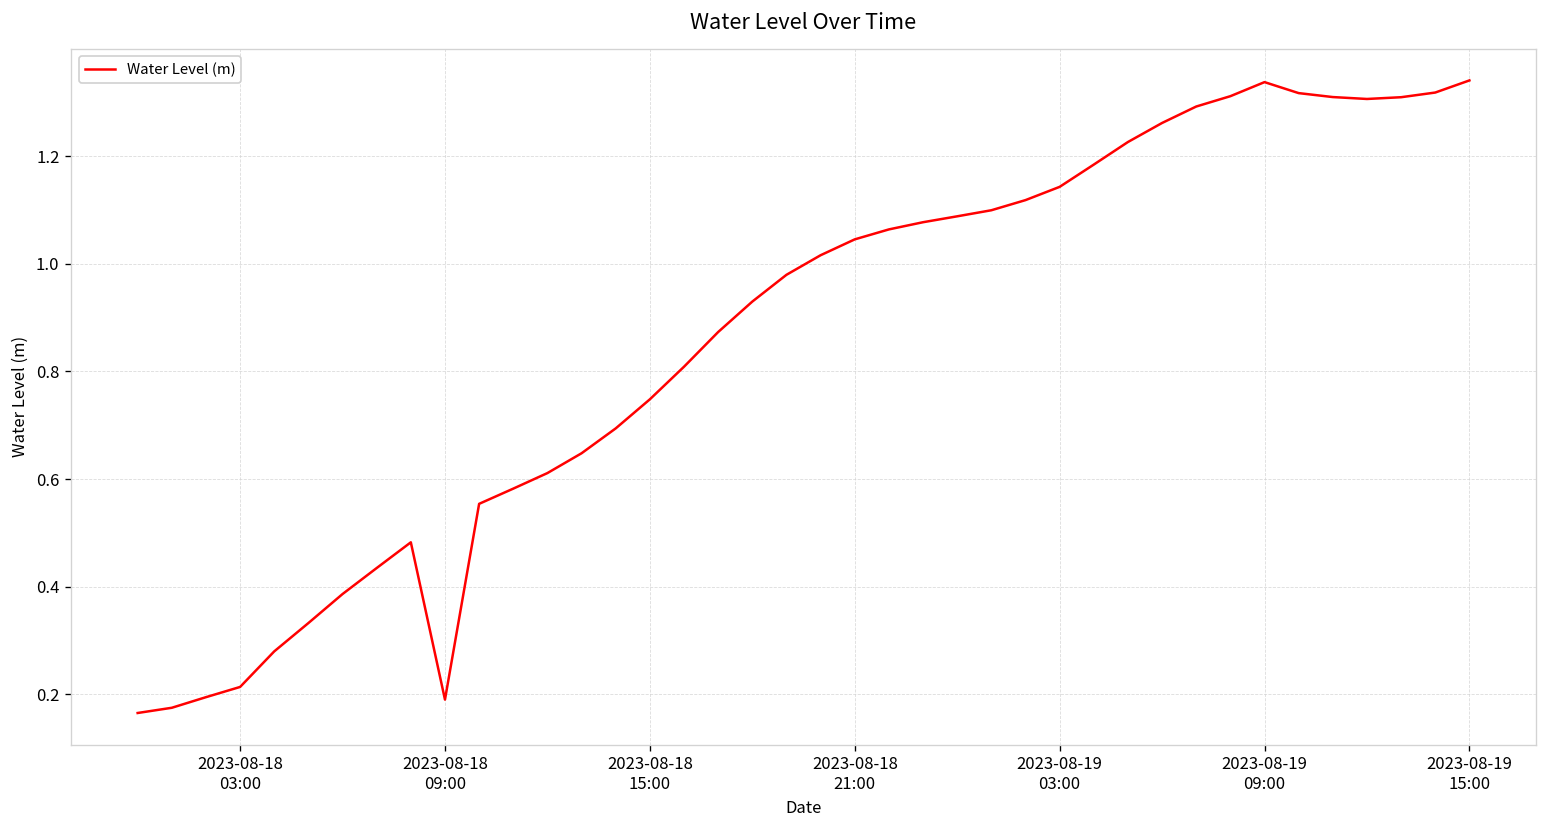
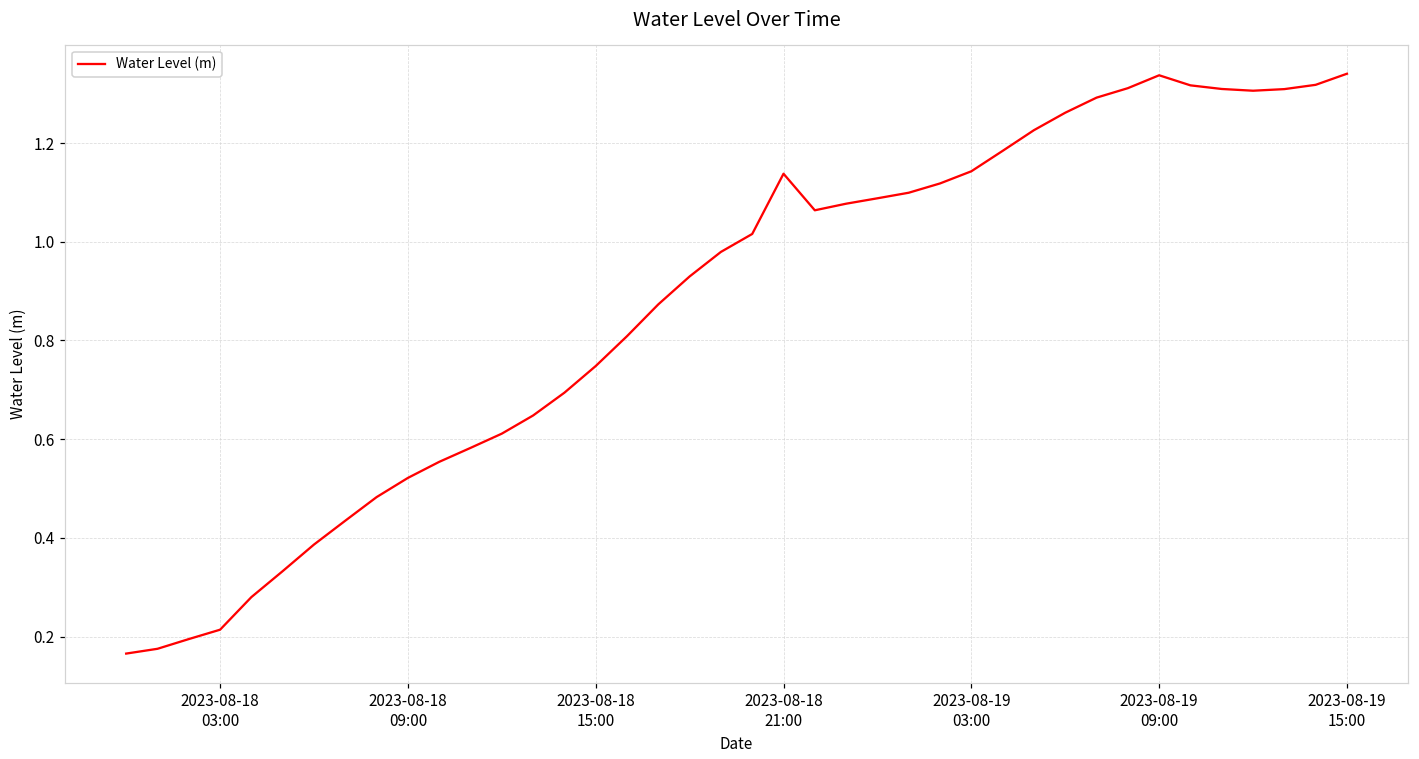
2023-08-18 09:00: 0.19 -> 0.52
2023-08-18 21:00: 1.05 -> 1.14
